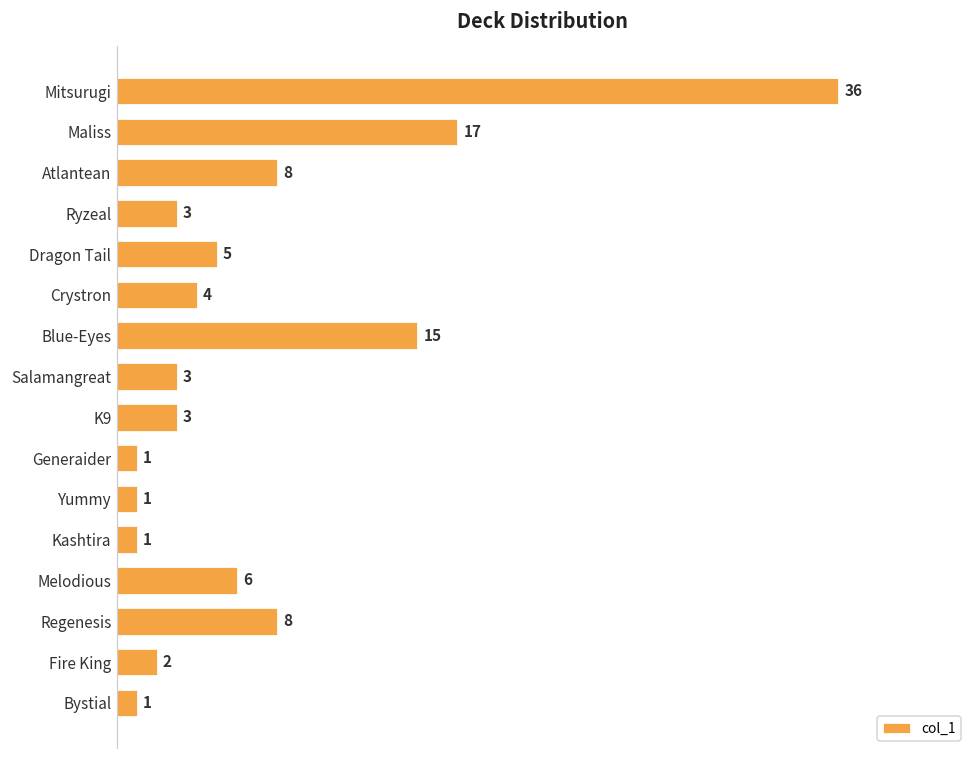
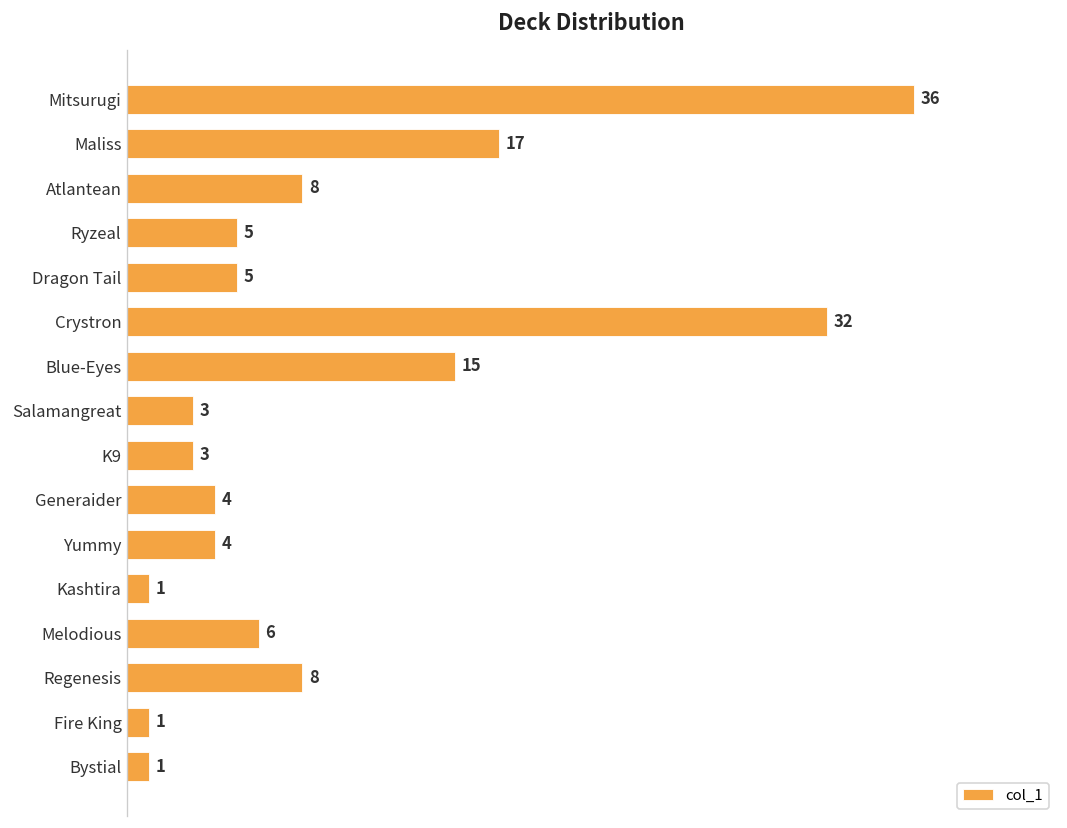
Ryzeal: 3 -> 5
Crystron: 4 -> 32
Generaider: 1 -> 4
Yummy: 1 -> 4
Fire King: 2 -> 1
